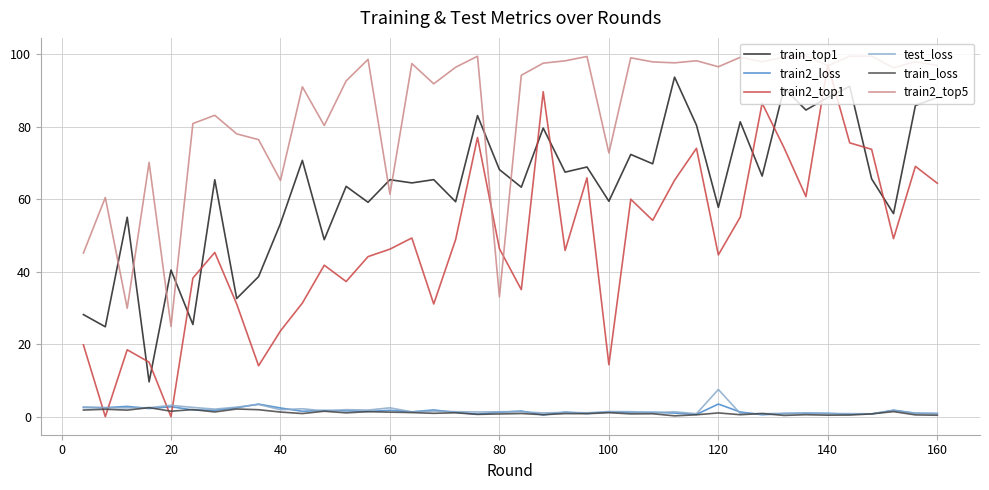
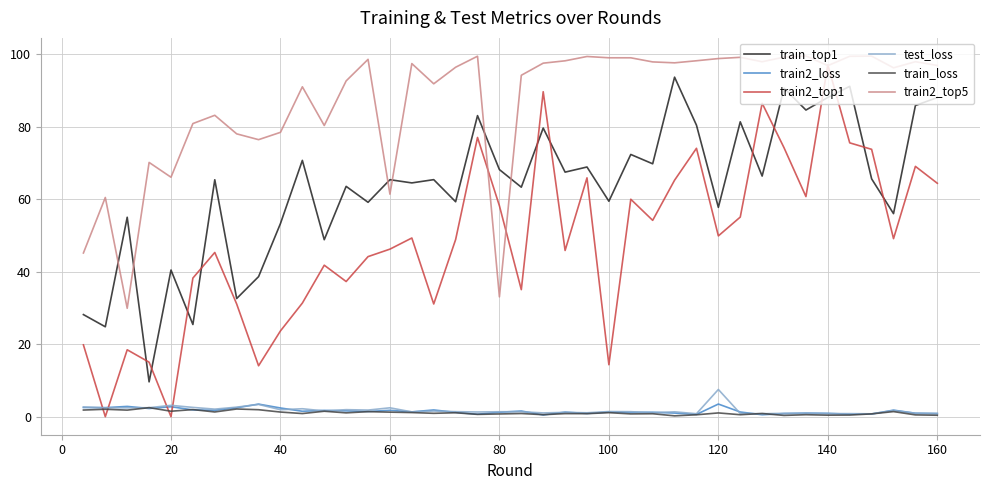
train2_top5, 20: 25 -> 66
train2_top5, 40: 65 -> 78
train2_top1, 80: 46 -> 58
train2_top5, 100: 73 -> 99
train2_top1, 120: 45 -> 50
train2_top5, 120: 97 -> 99
